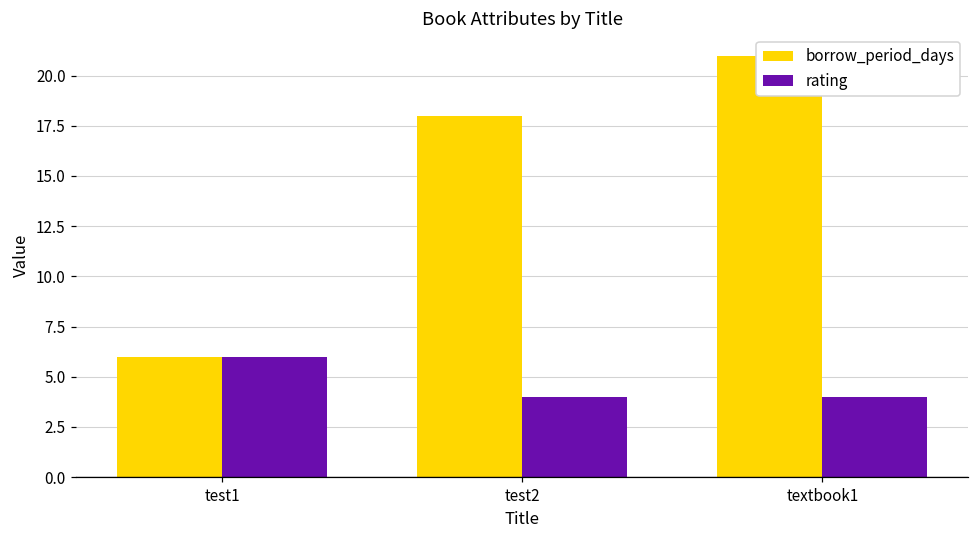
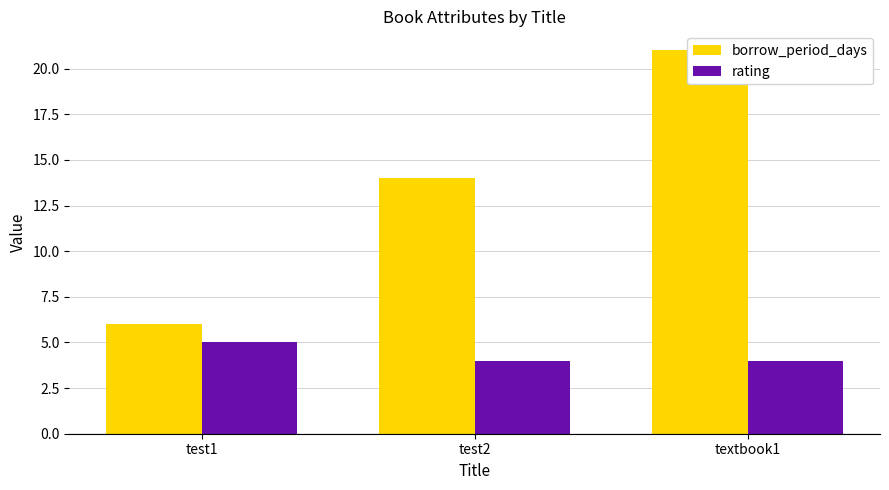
rating, test1: 6 -> 5
borrow_period_days, test2: 18 -> 14
